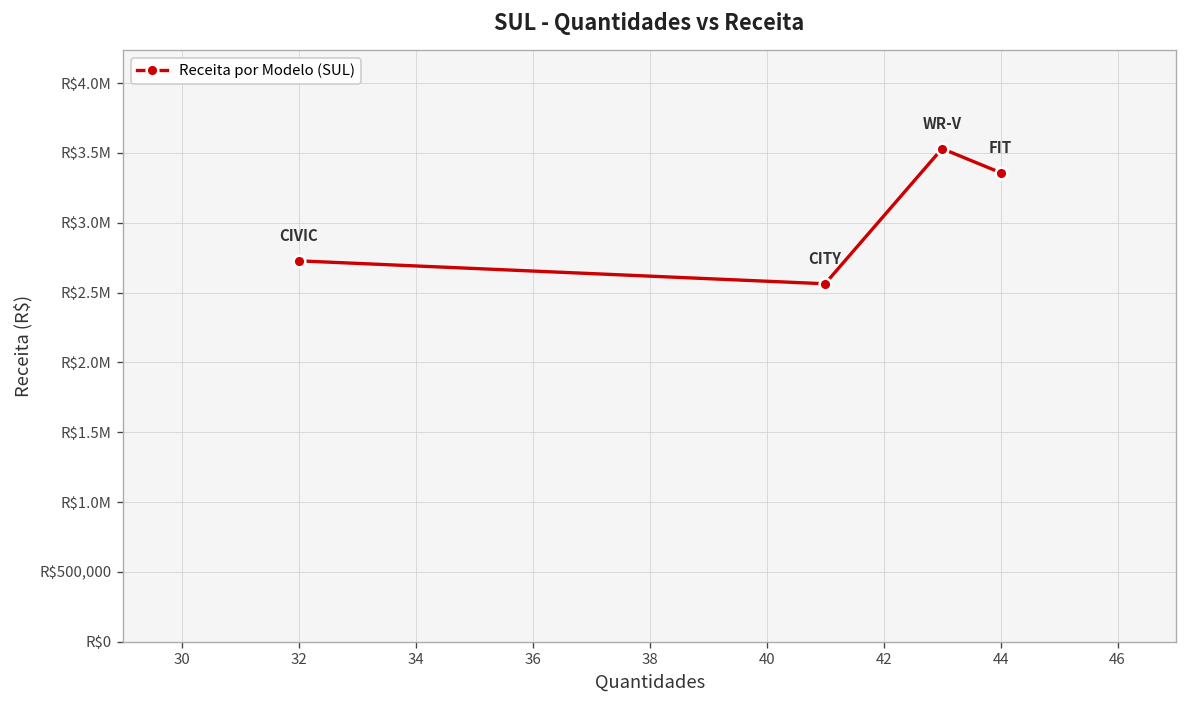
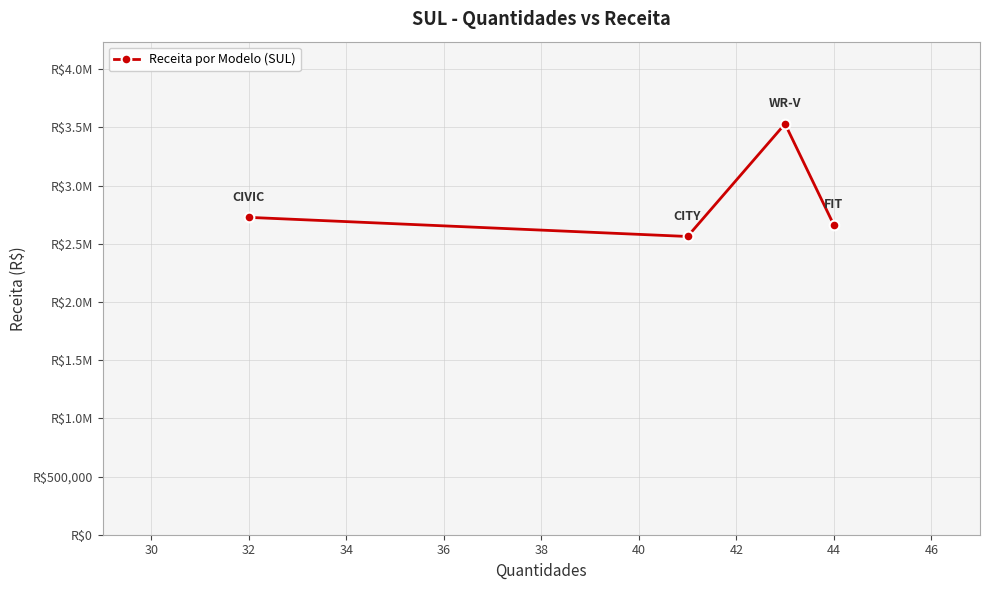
44: R$3,360,000 -> R$2,660,000
